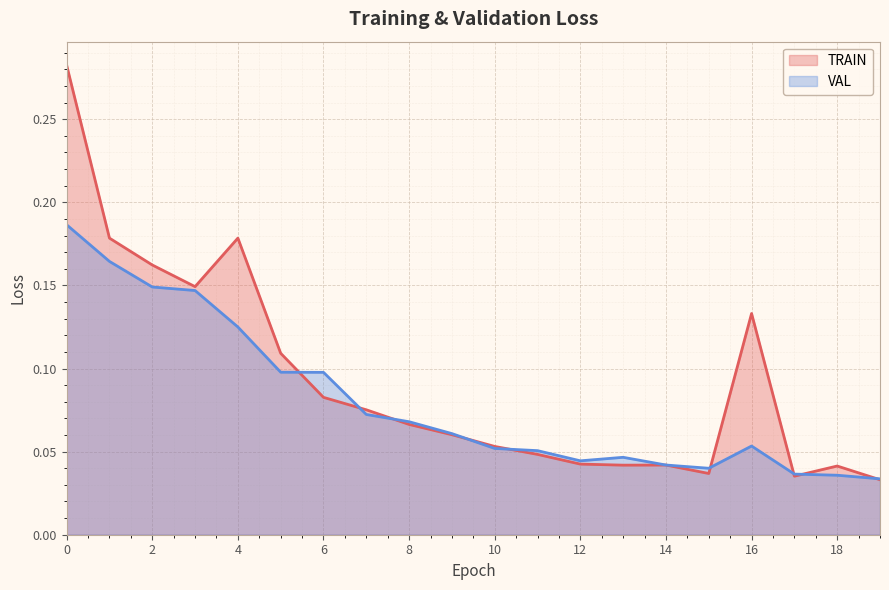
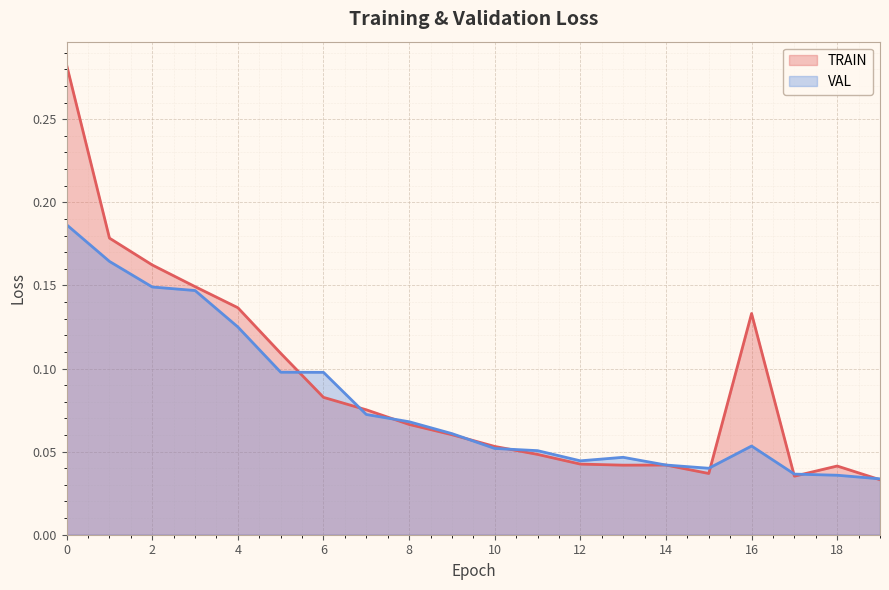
TRAIN, 4: 0.178 -> 0.137
